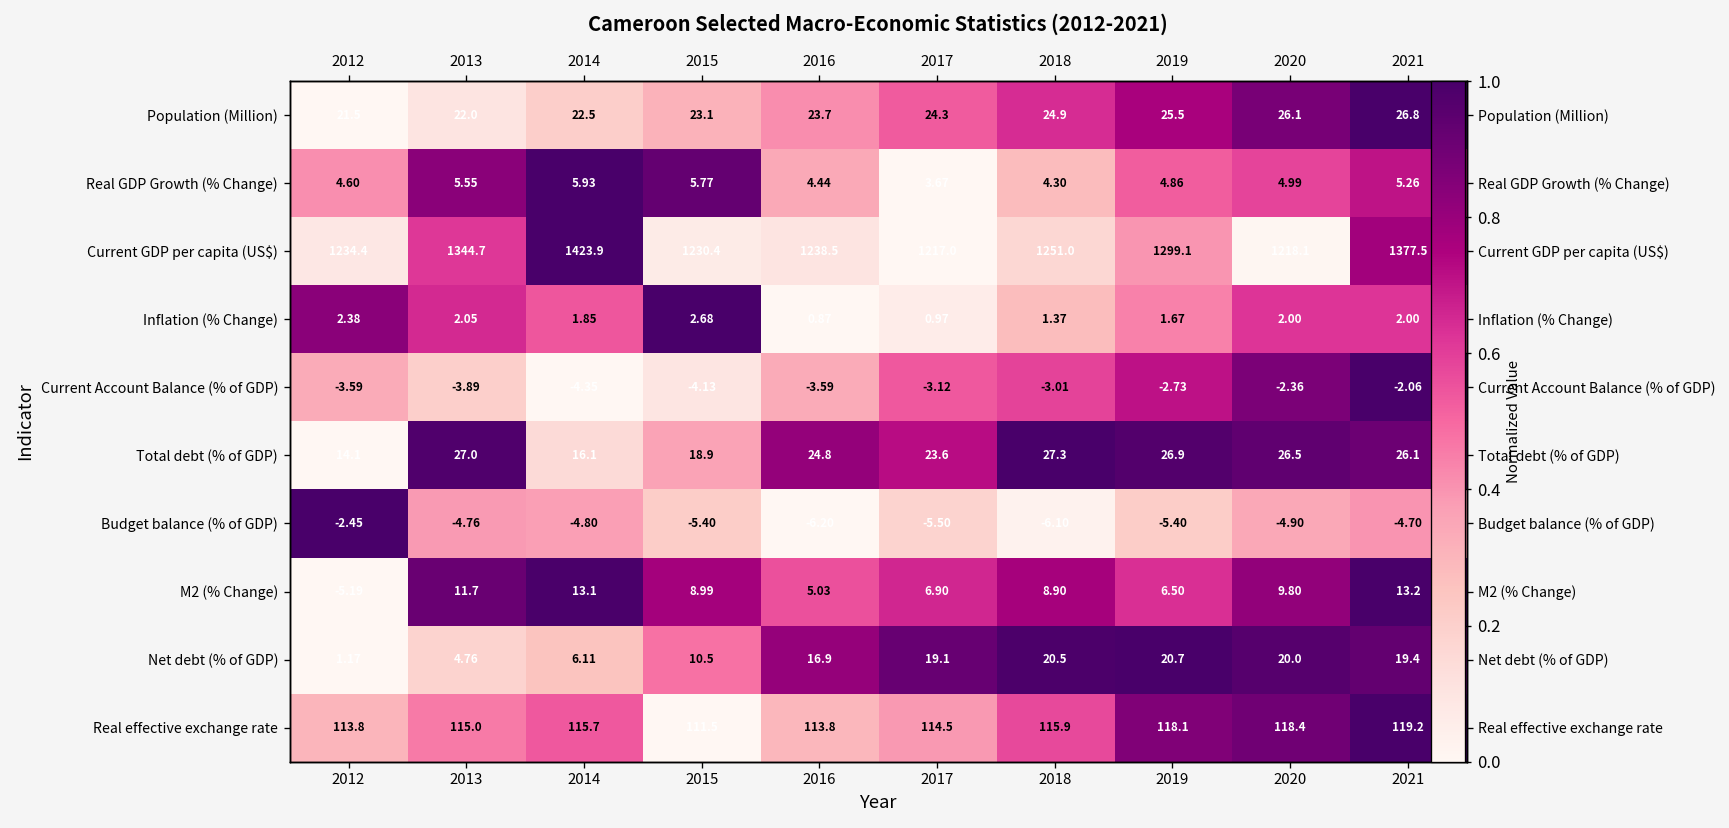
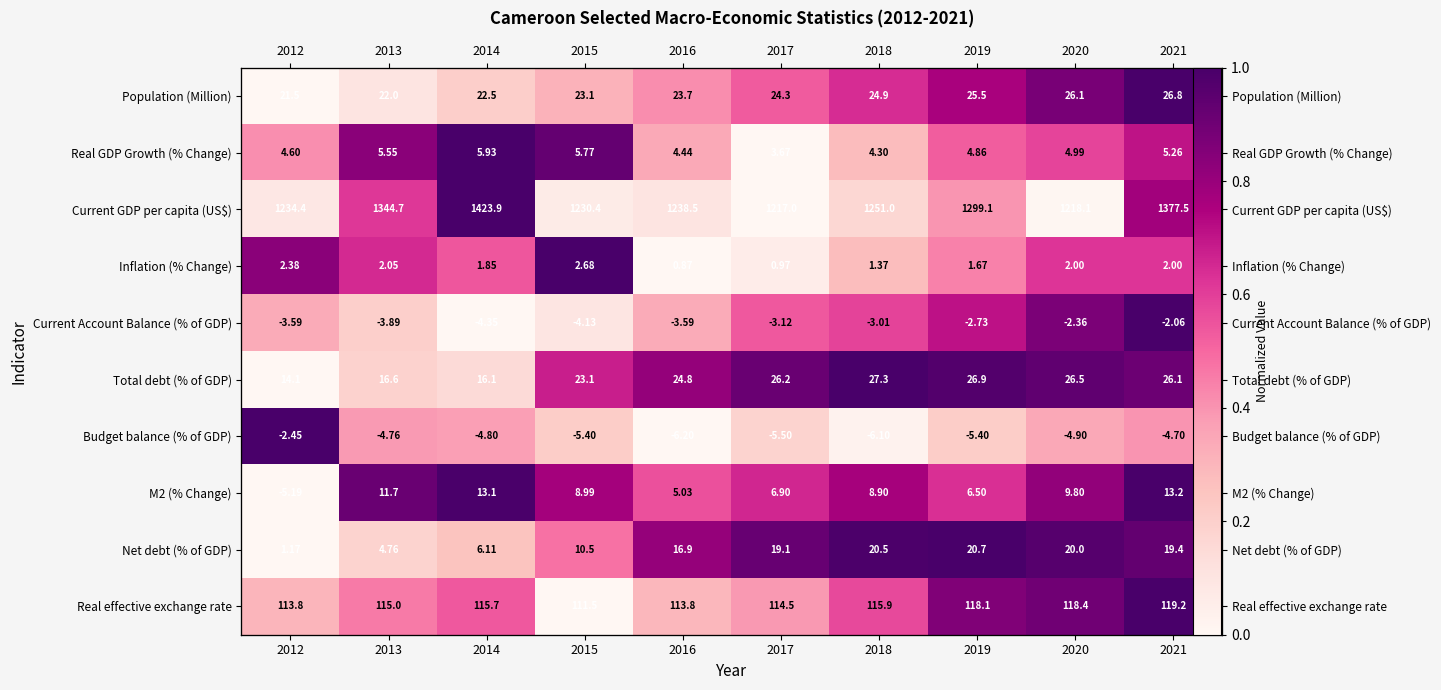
Total debt (% of GDP), 2013: 27.0 -> 16.6
Total debt (% of GDP), 2015: 18.9 -> 23.1
Total debt (% of GDP), 2017: 23.6 -> 26.2
